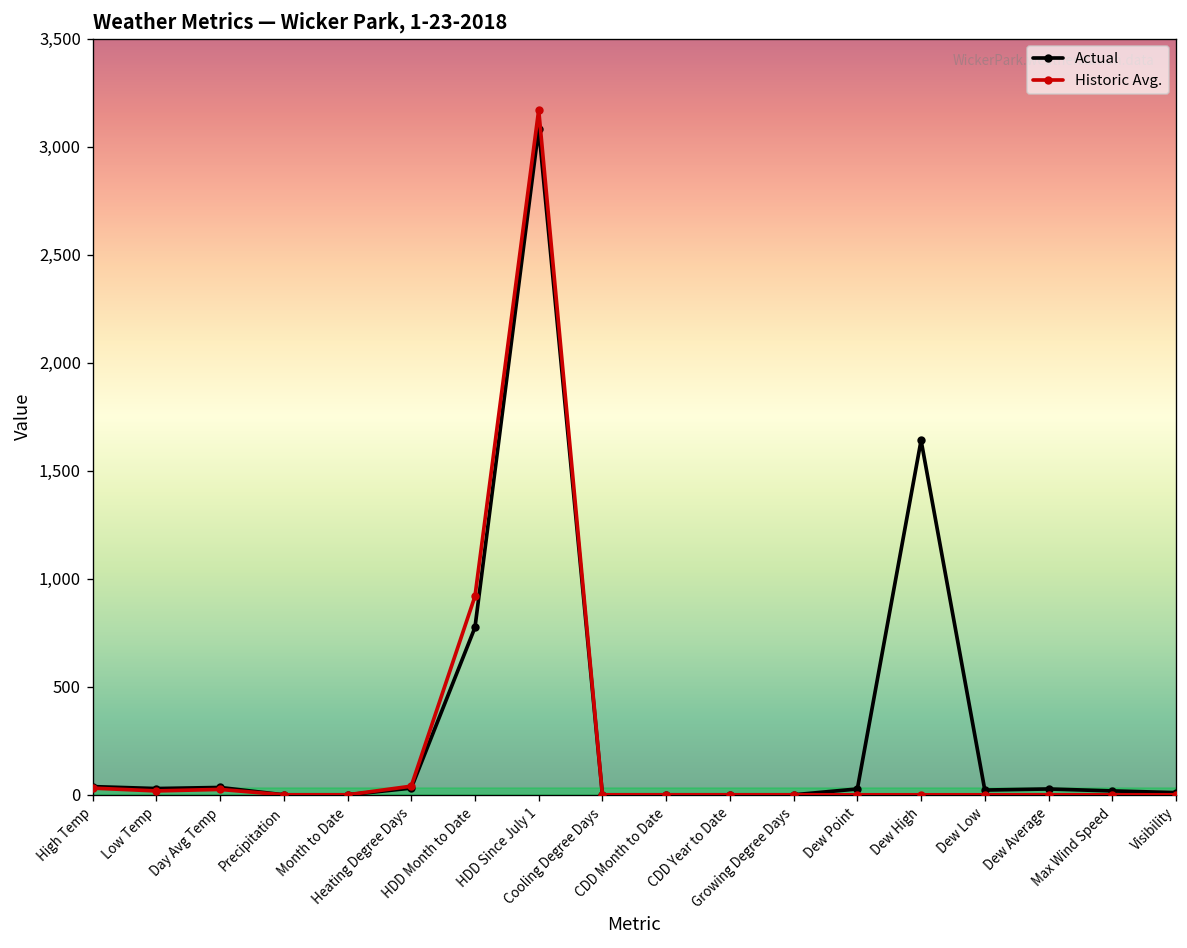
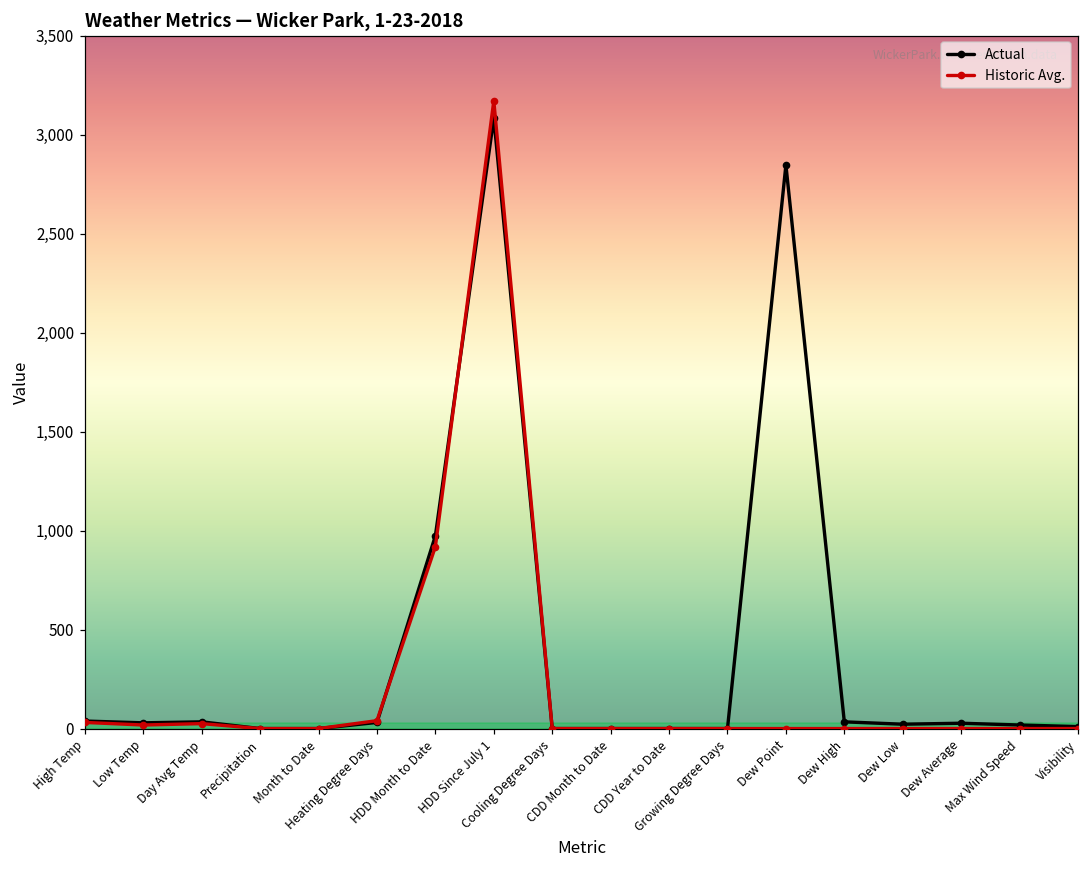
Actual, HDD Month to Date: 780 -> 970
Actual, Dew Point: 30 -> 2,850
Actual, Dew High: 1,640 -> 30
